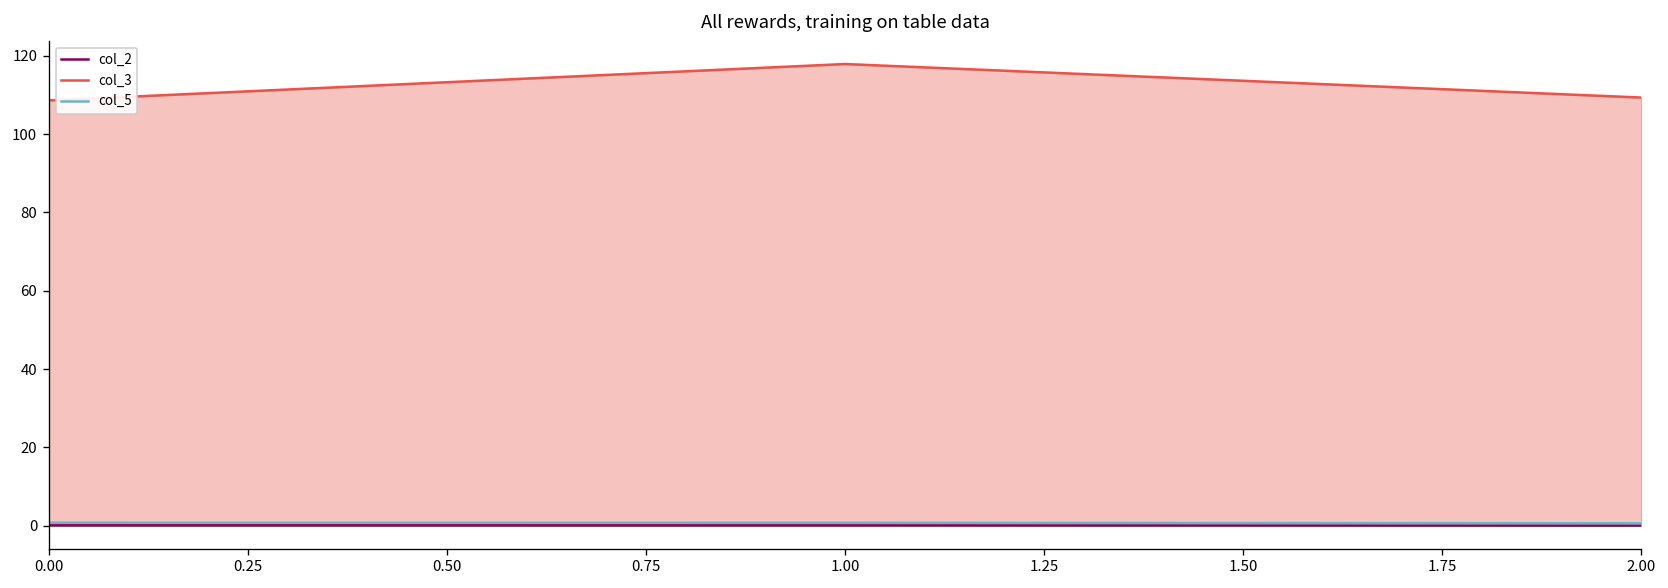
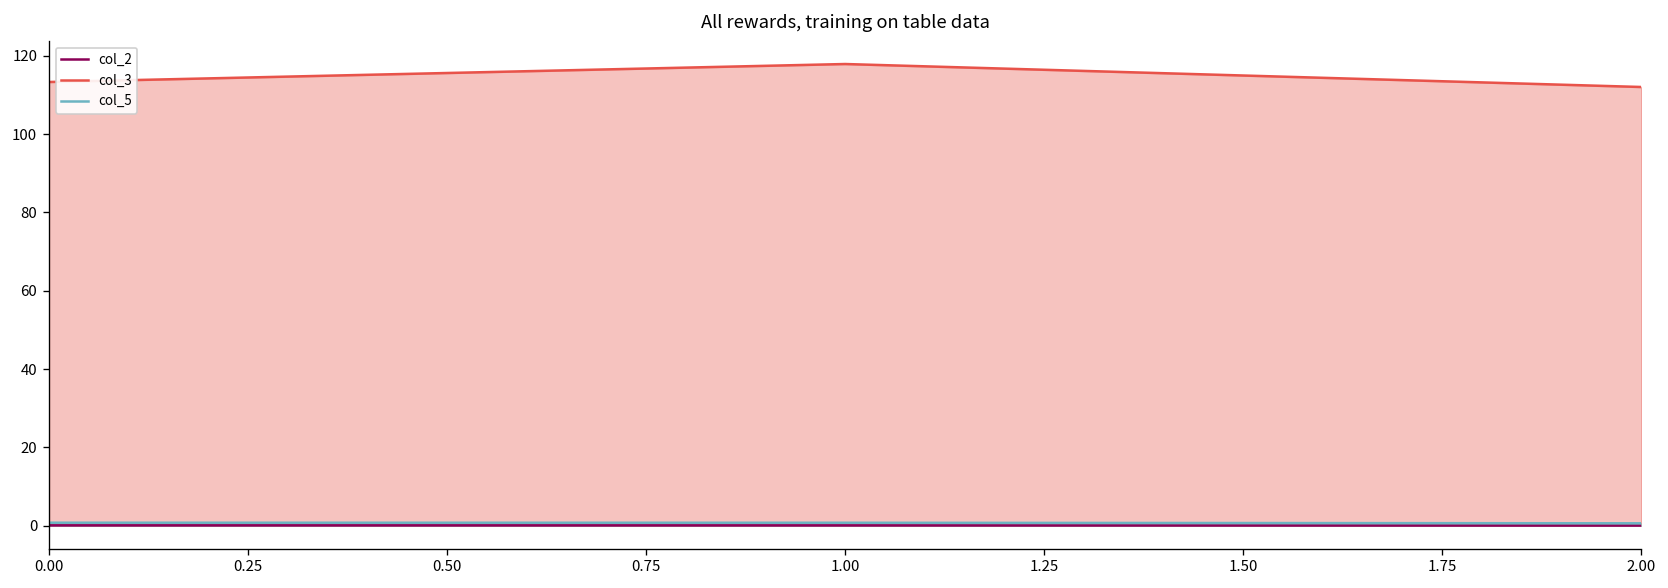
col_3, 0.00: 109 -> 113
col_3, 2.00: 109 -> 112
